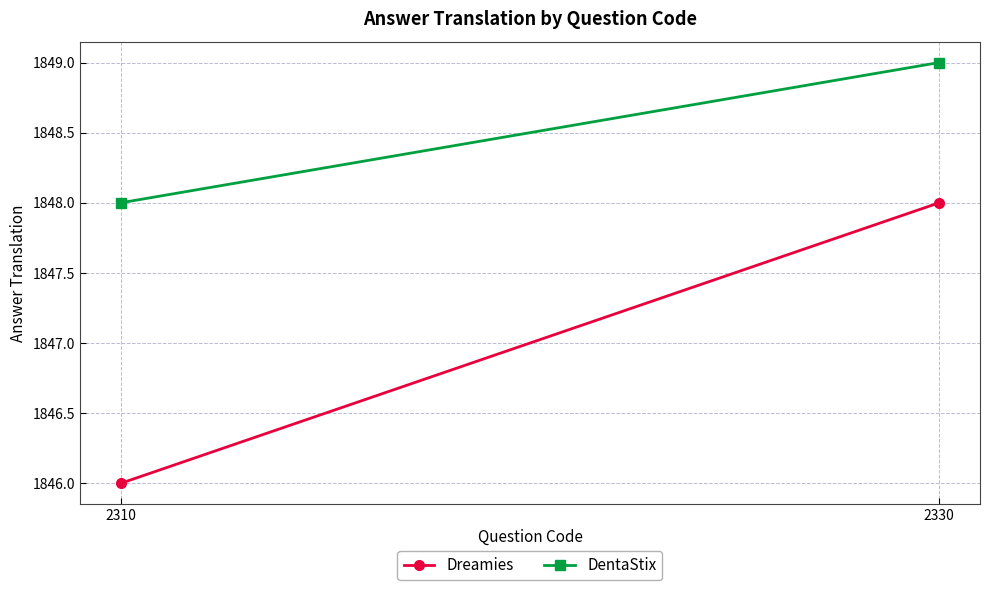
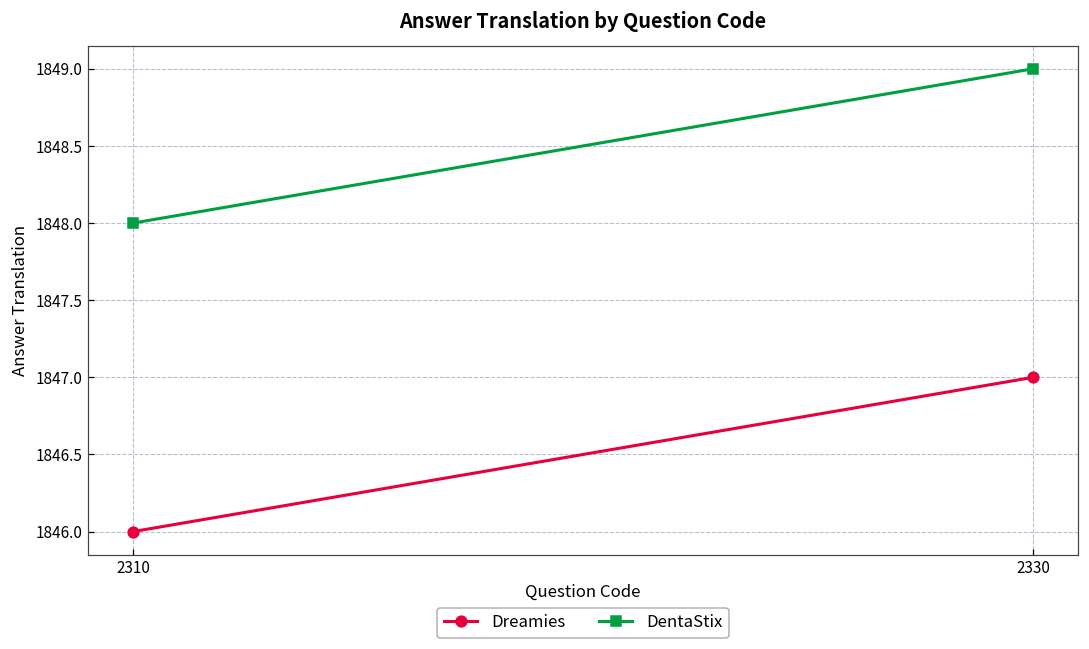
Dreamies, 2330: 1848 -> 1847
